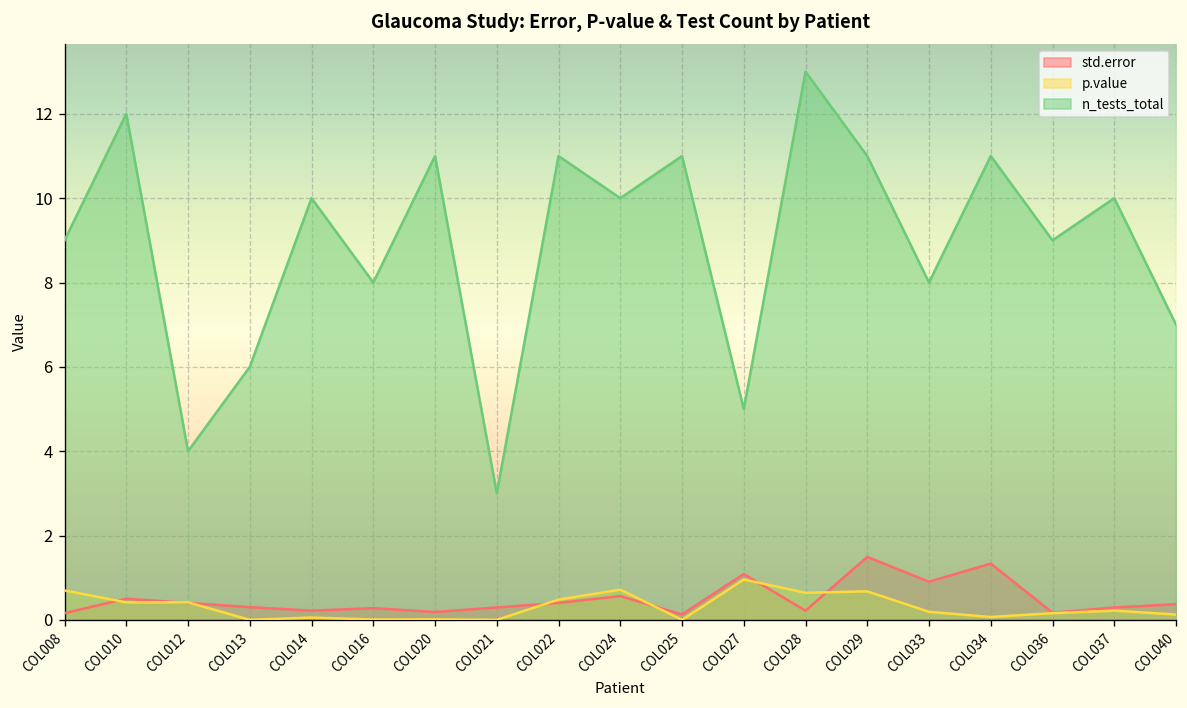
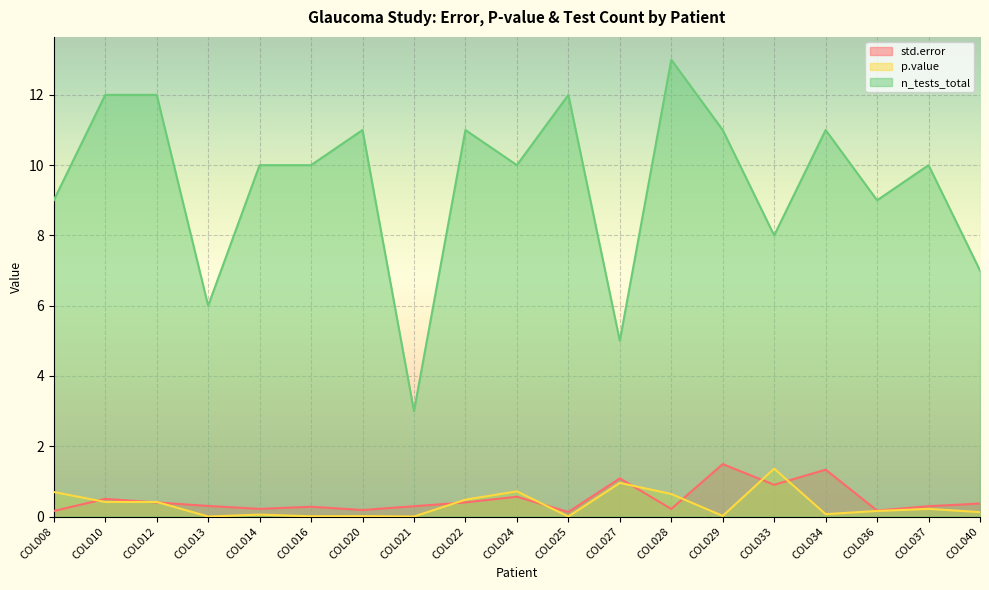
n_tests_total, COL012: 4 -> 12
n_tests_total, COL016: 8 -> 10
n_tests_total, COL025: 11 -> 12
p.value, COL029: 0.7 -> 0.0
p.value, COL033: 0.2 -> 1.4
